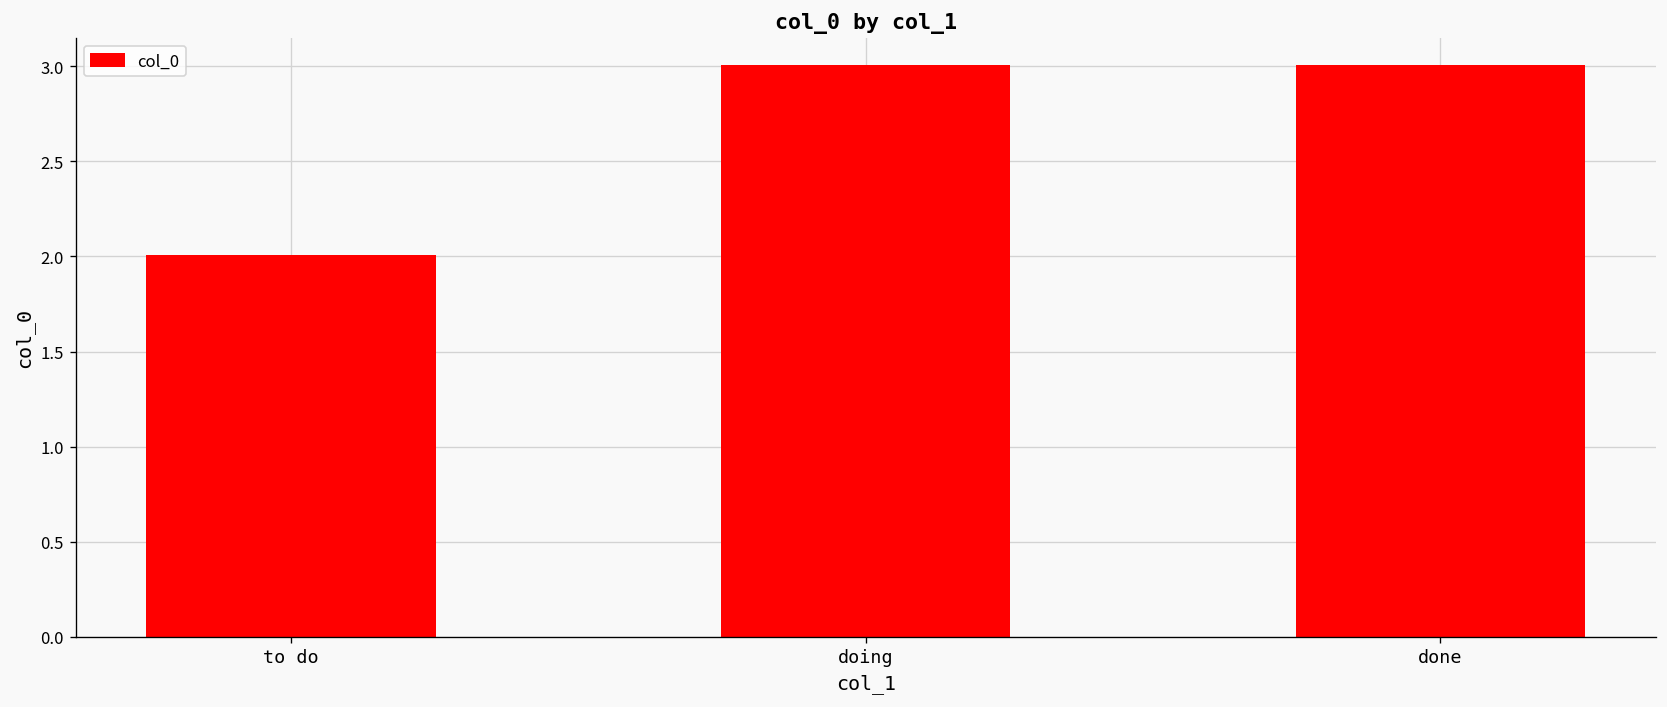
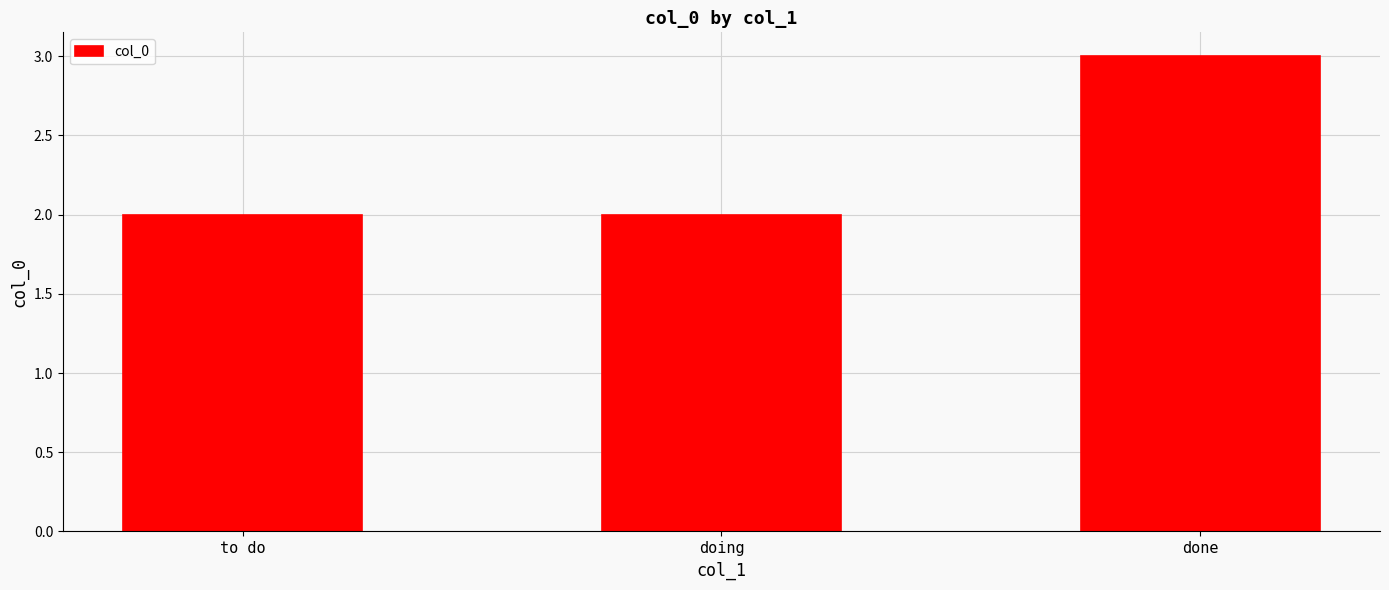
doing: 3 -> 2
